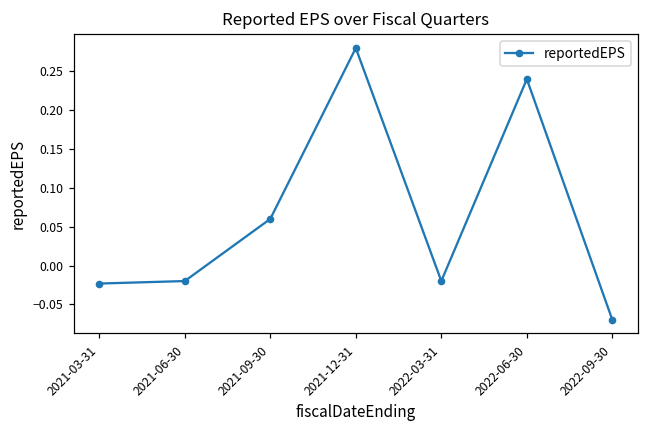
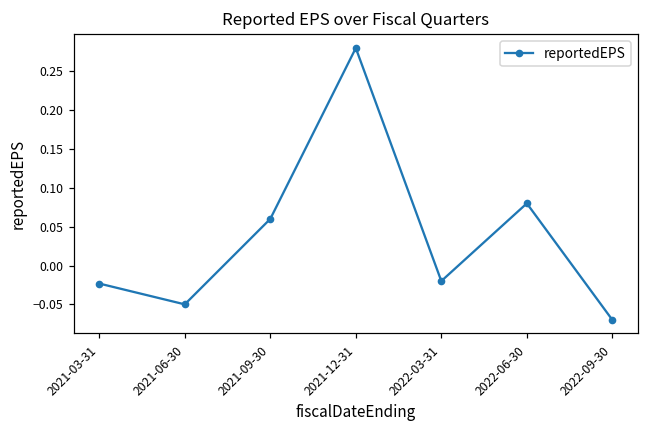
2021-06-30: -0.02 -> -0.05
2022-06-30: 0.24 -> 0.08
